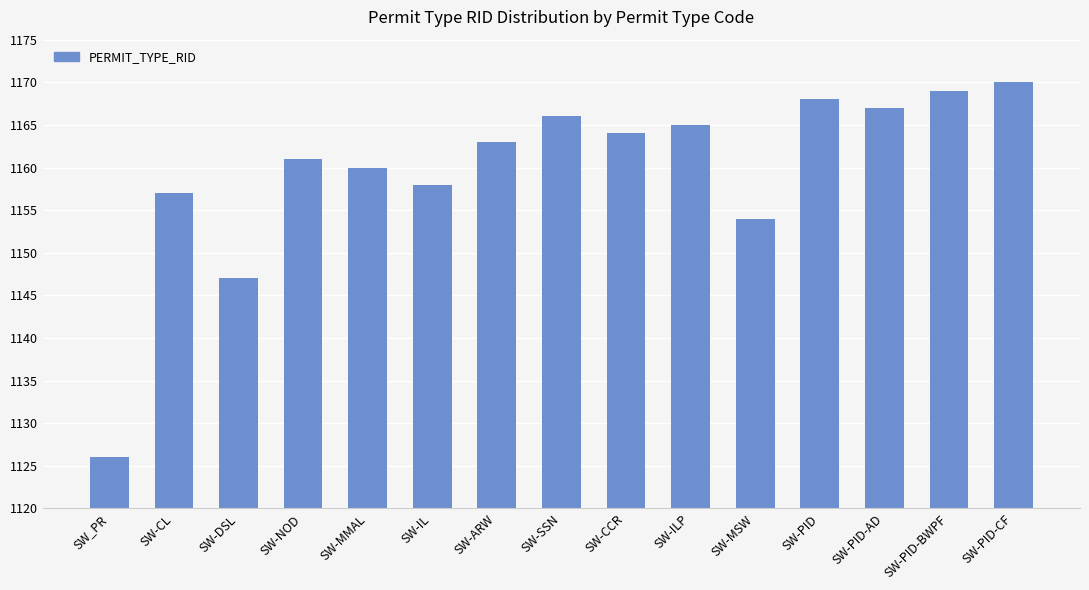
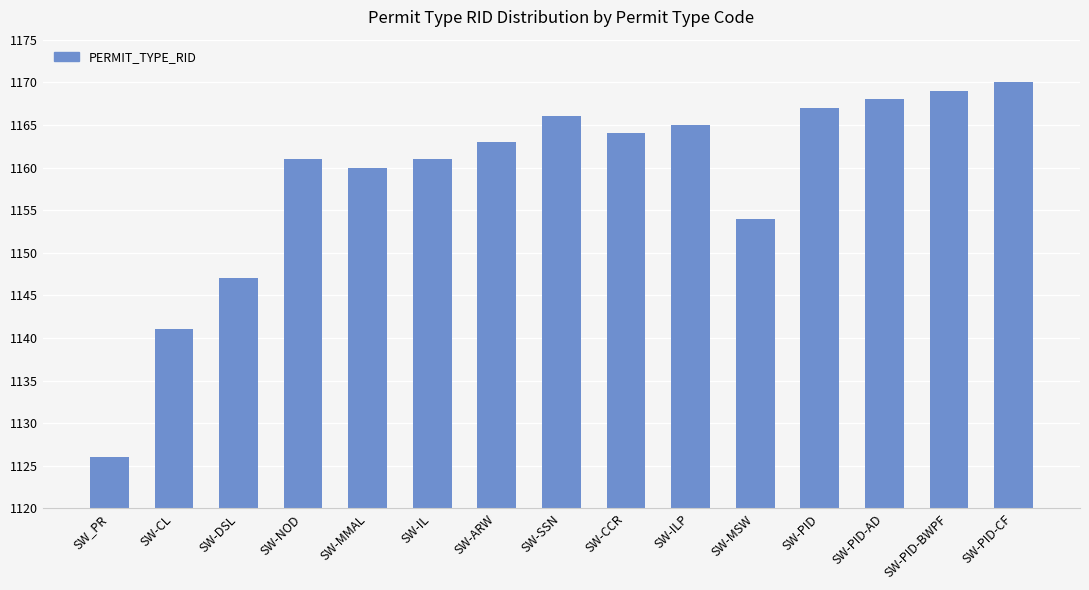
SW-CL: 1157 -> 1141
SW-IL: 1158 -> 1161
SW-PID: 1168 -> 1167
SW-PID-AD: 1167 -> 1168
